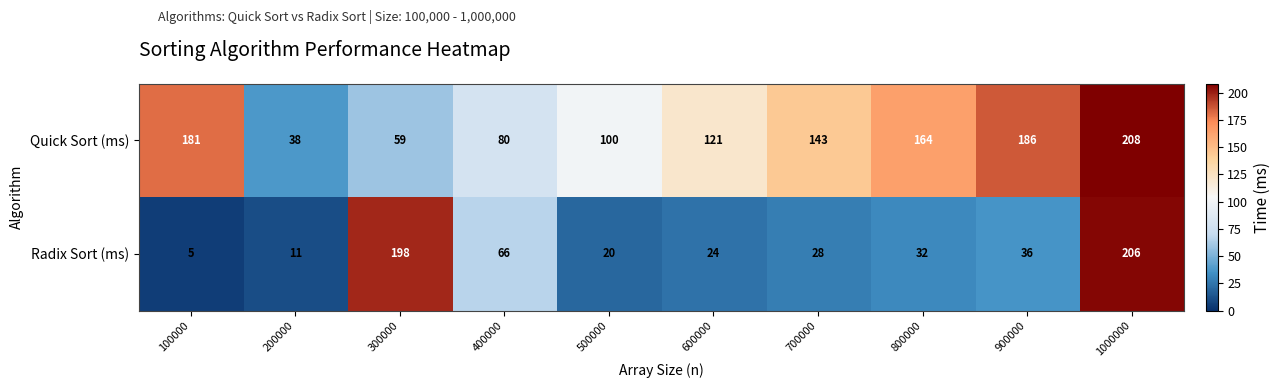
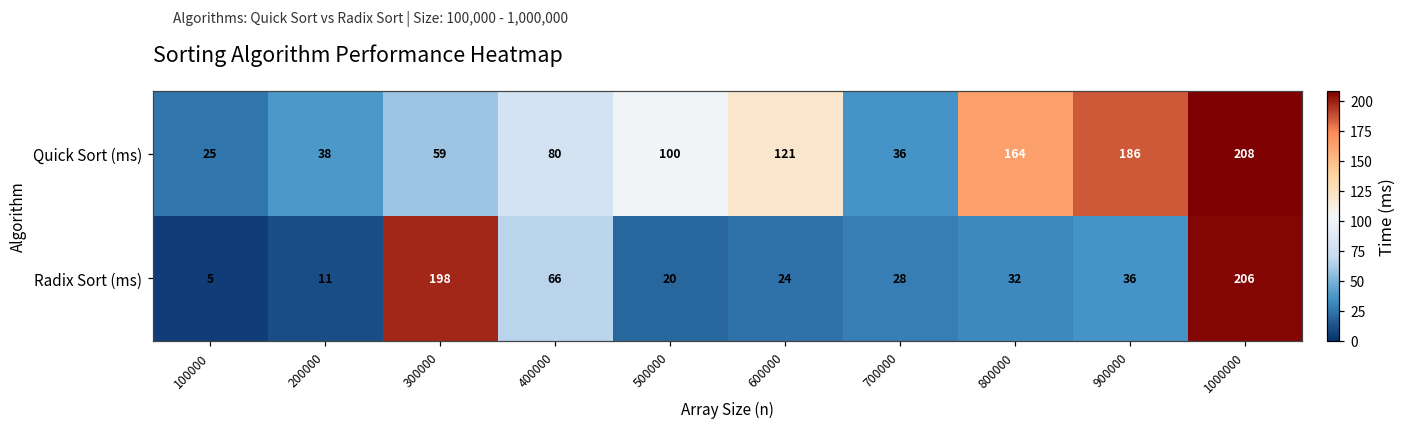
Quick Sort (ms), 100000: 181 -> 25
Quick Sort (ms), 700000: 143 -> 36
